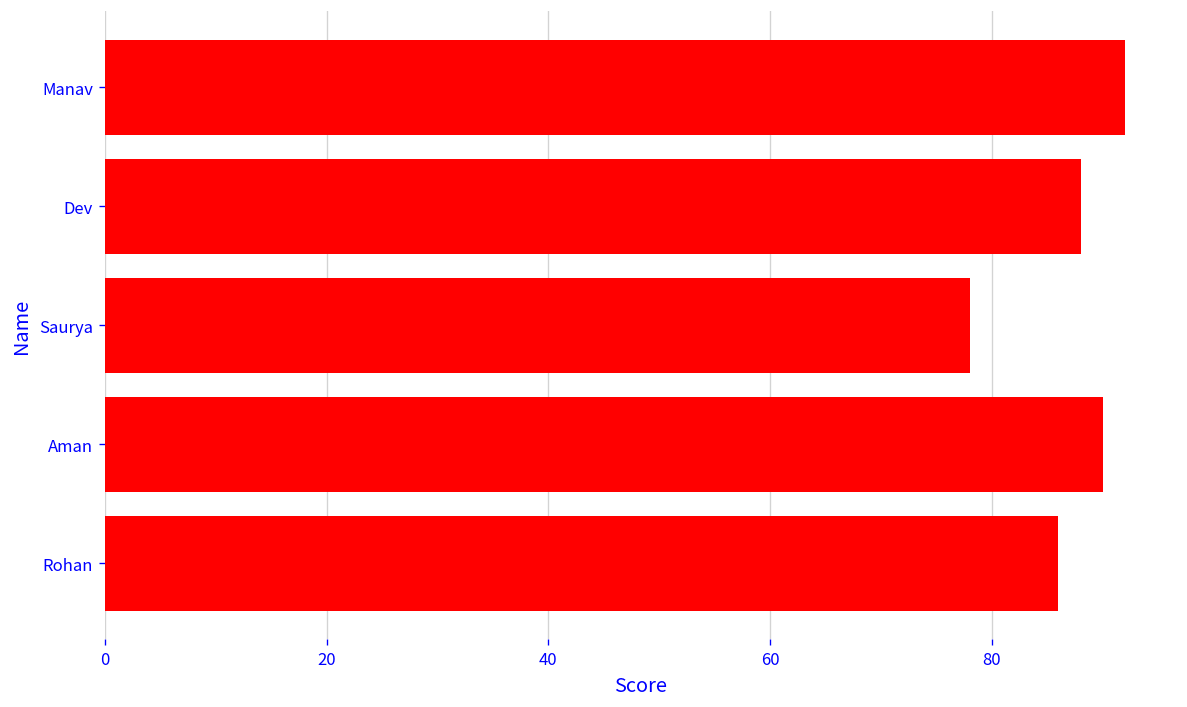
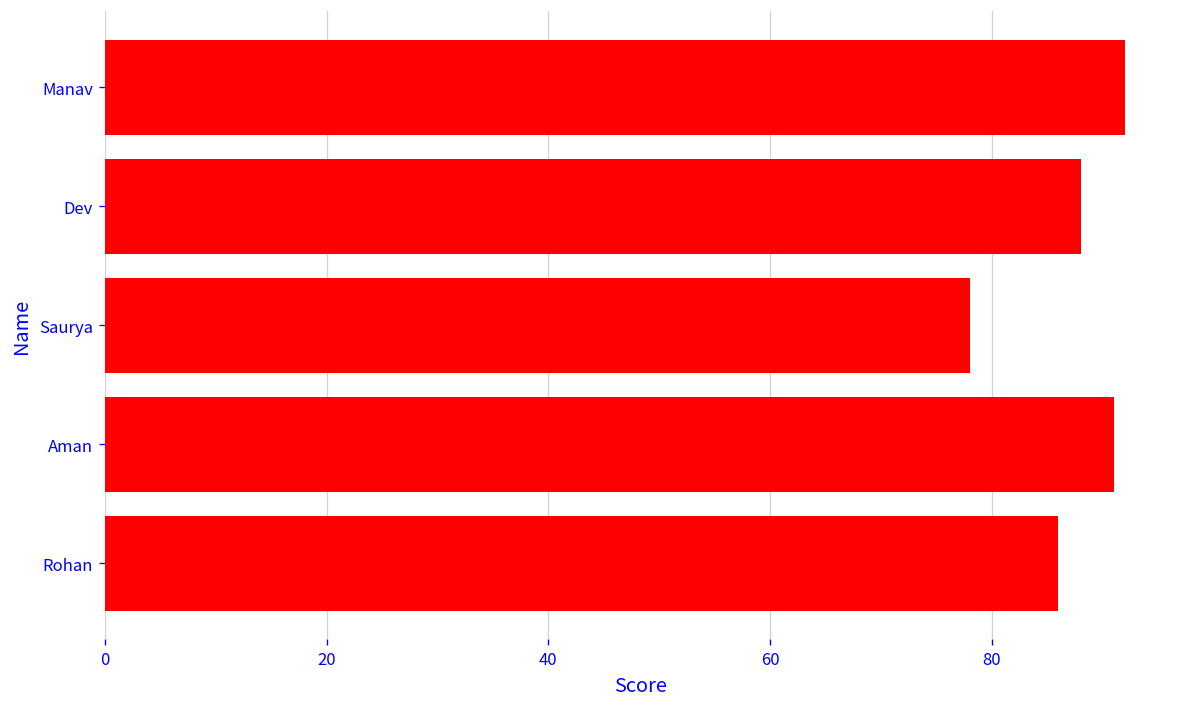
Aman: 90 -> 91
